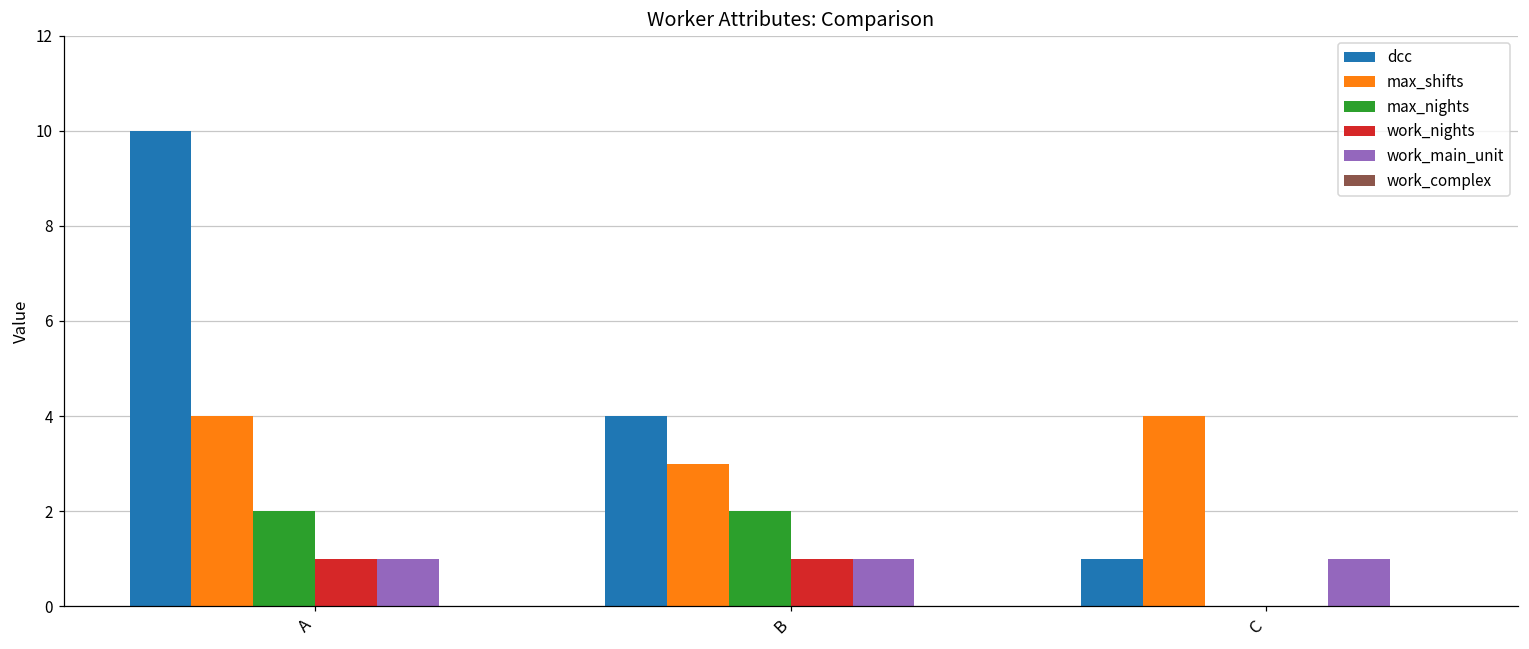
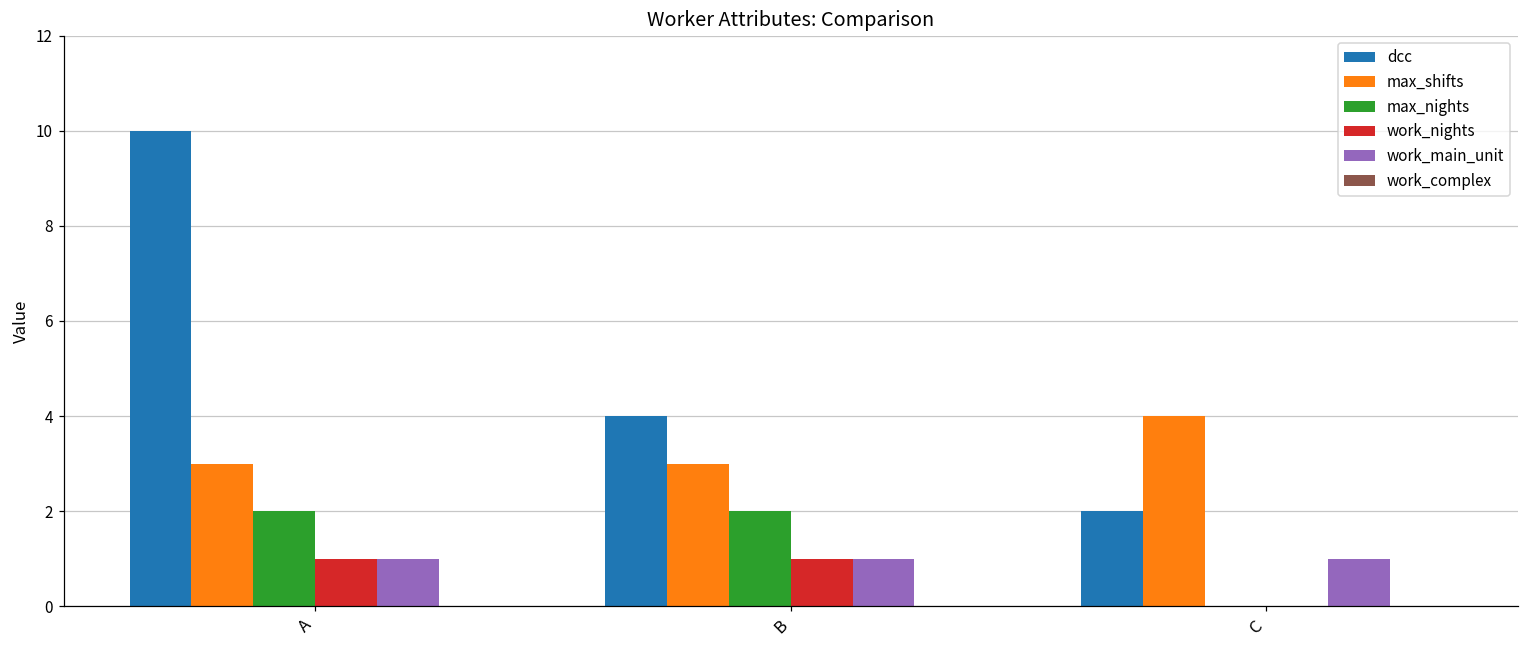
max_shifts, A: 4 -> 3
dcc, C: 1 -> 2
